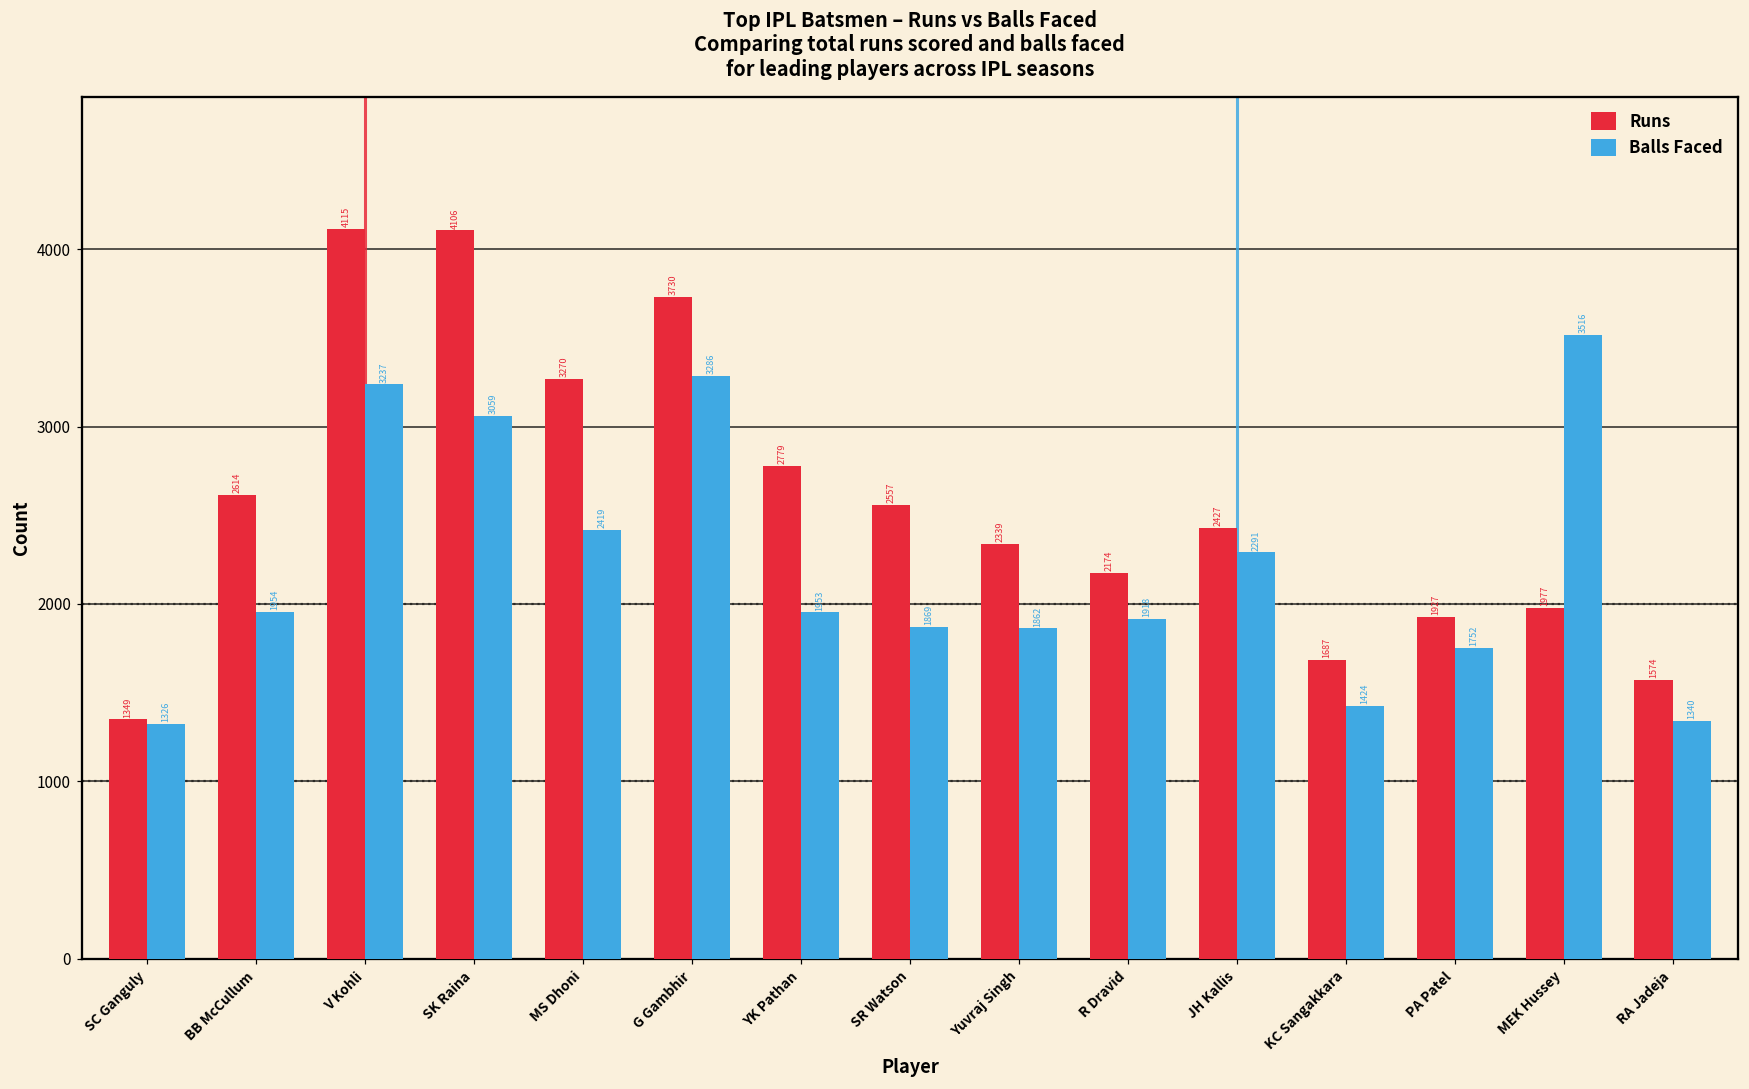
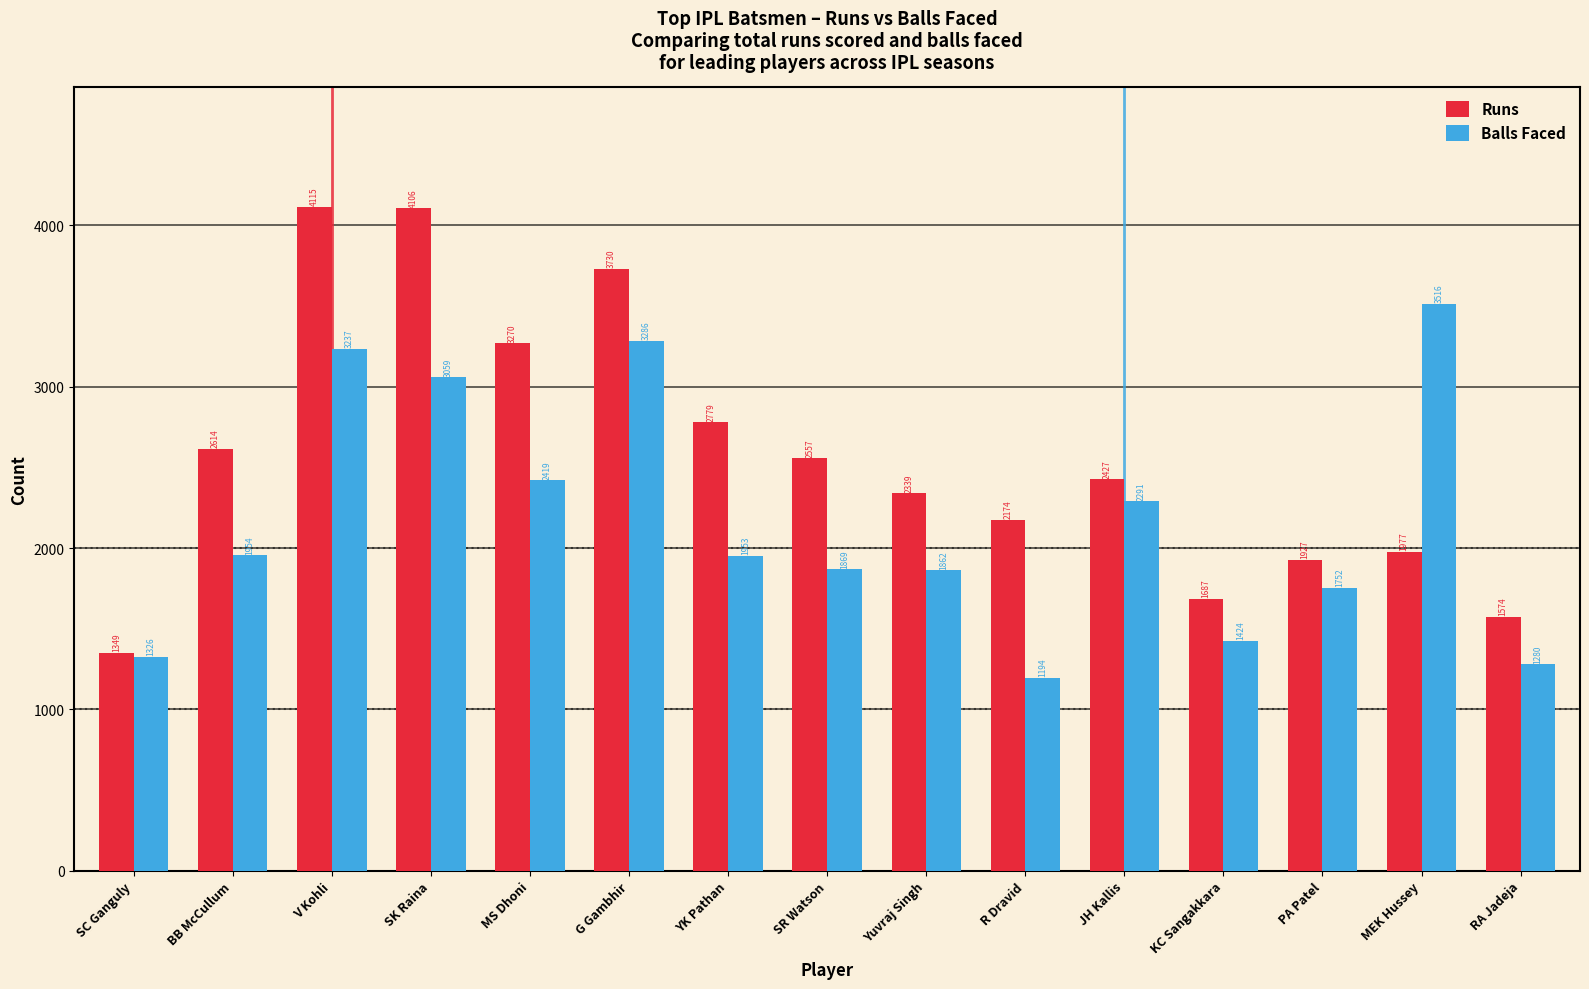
Balls Faced, R Dravid: 1918 -> 1194
Balls Faced, RA Jadeja: 1340 -> 1280
